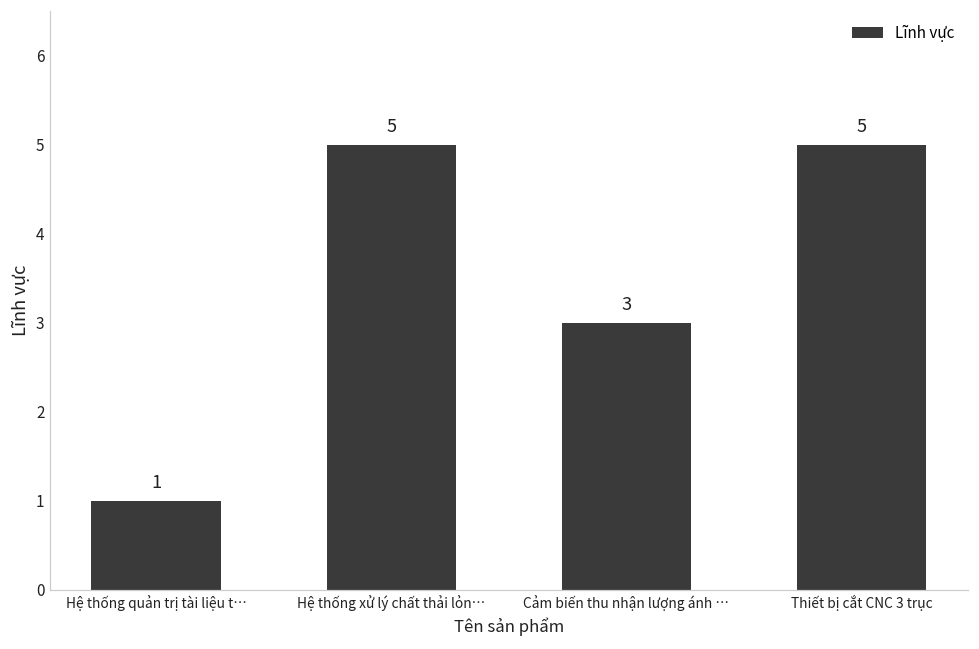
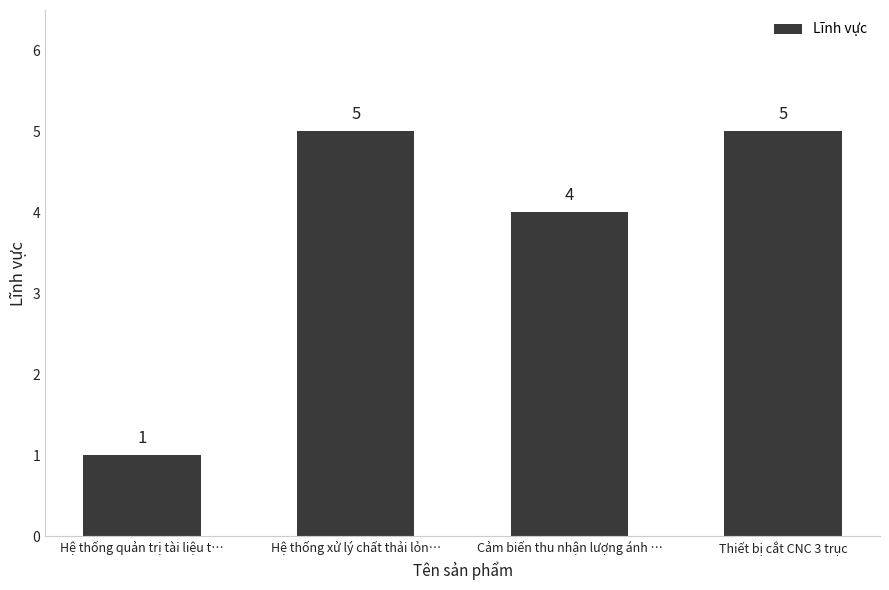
Cảm biến thu nhận lượng ánh …: 3 -> 4
